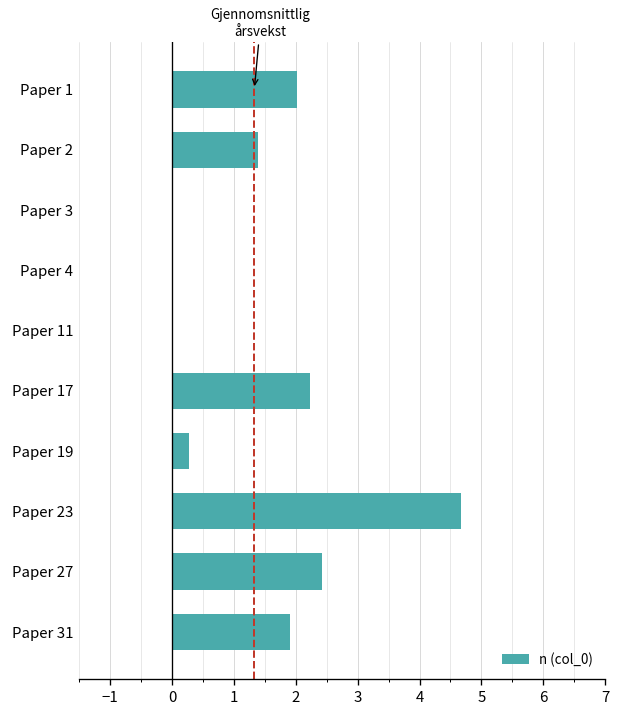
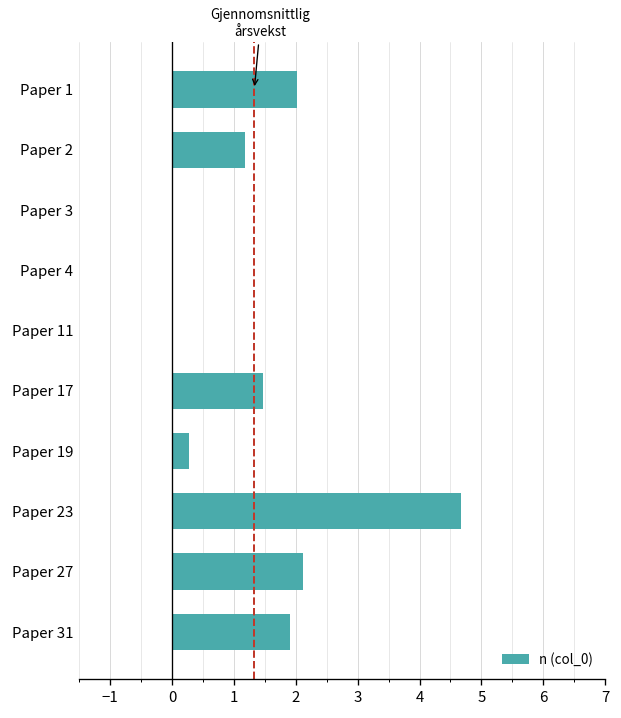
Paper 2: 1.4 -> 1.2
Paper 17: 2.2 -> 1.5
Paper 27: 2.4 -> 2.1
